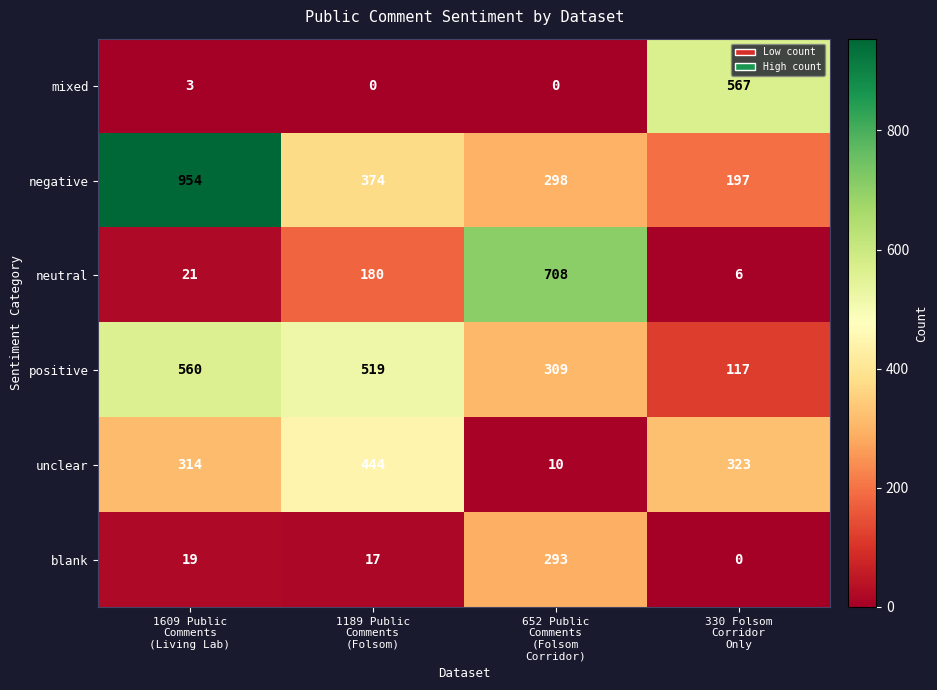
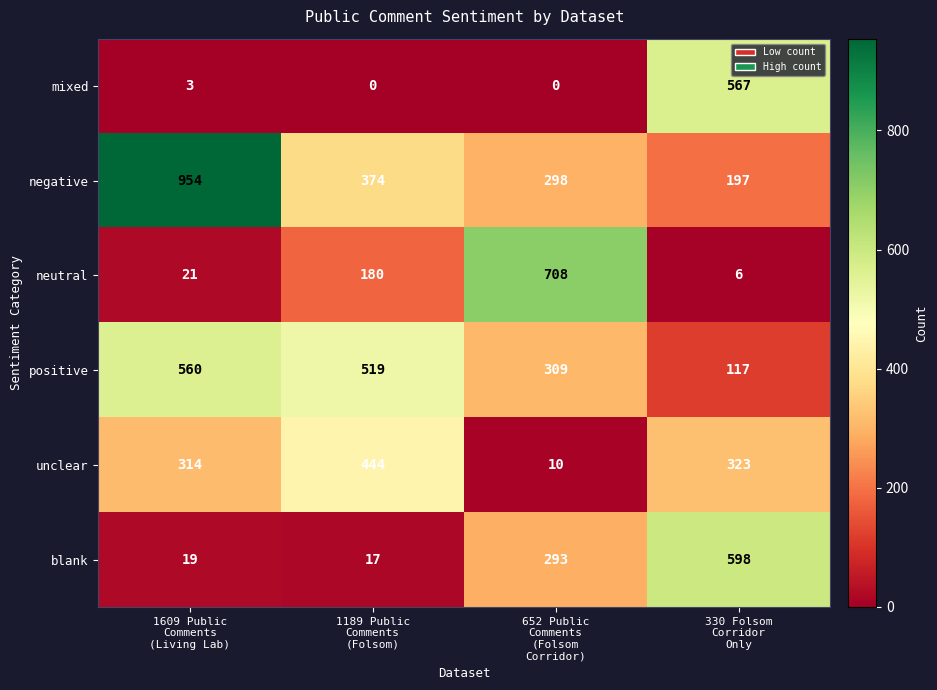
blank, 330 Folsom Corridor Only: 0 -> 598
